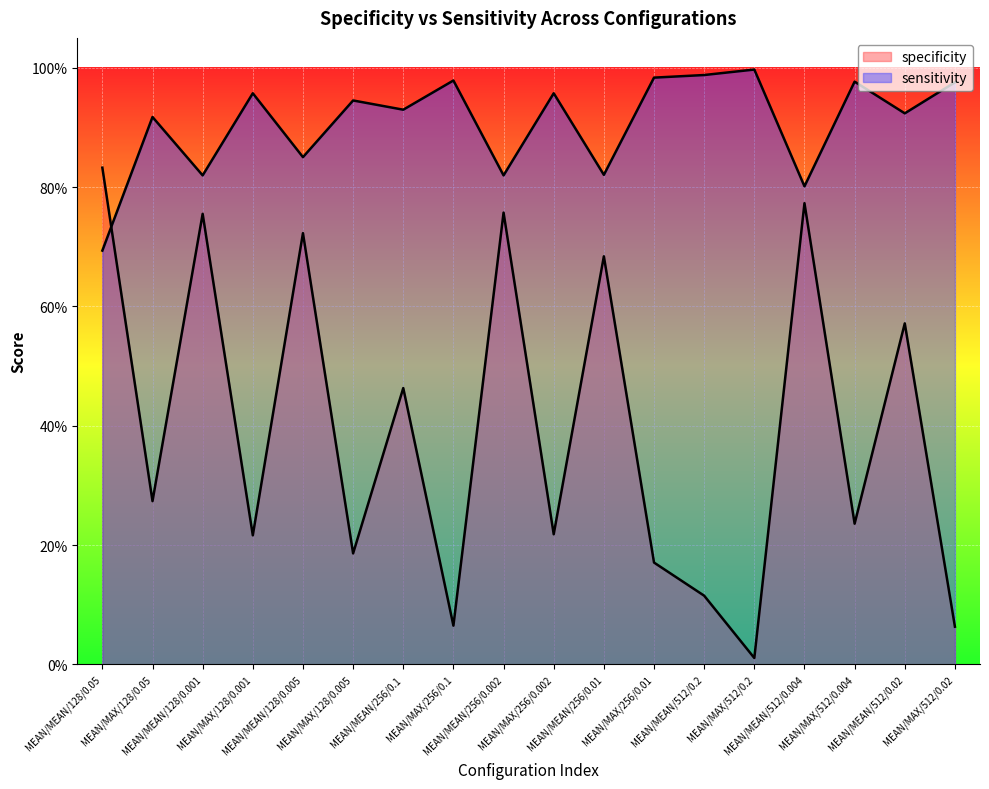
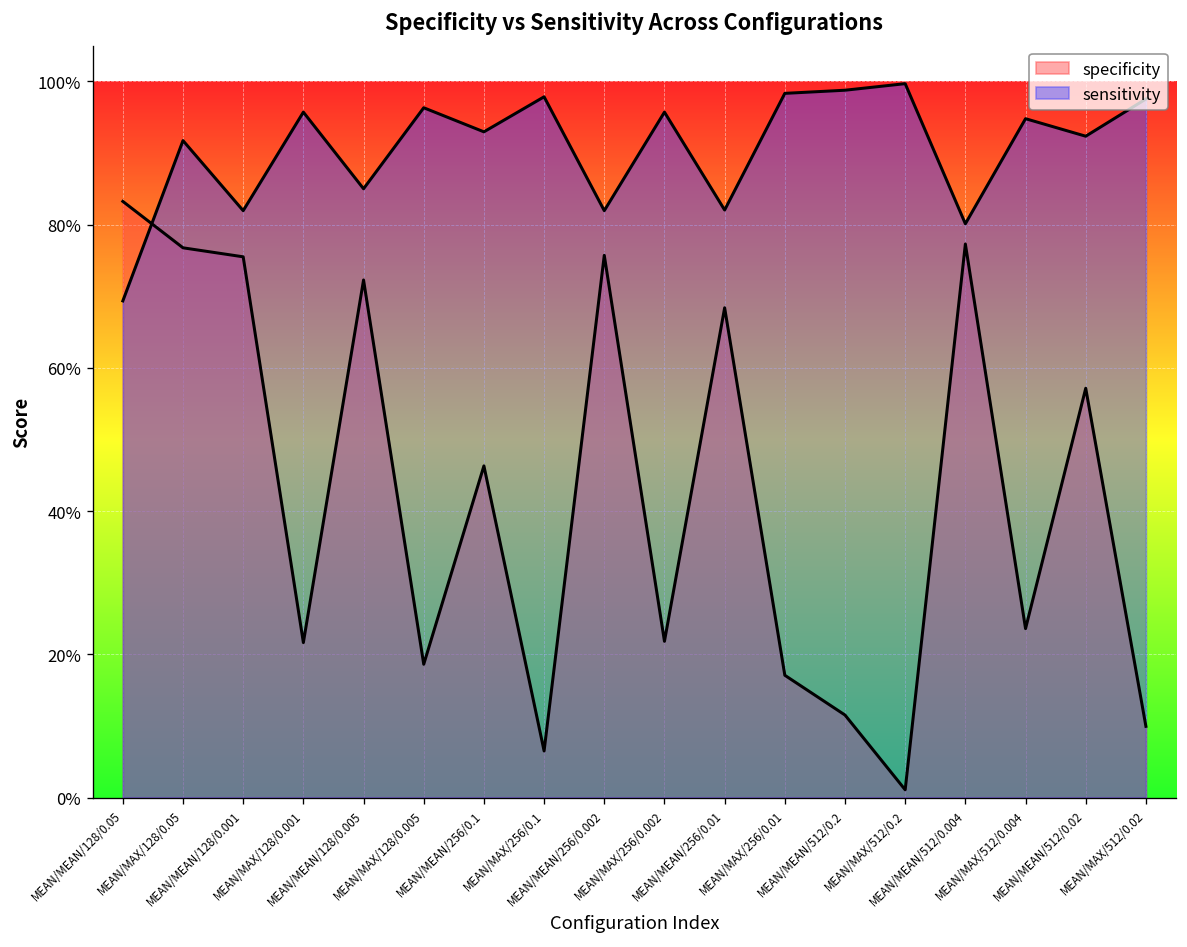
specificity, MEAN/MAX/128/0.05: 27% -> 77%
sensitivity, MEAN/MAX/128/0.005: 95% -> 96%
sensitivity, MEAN/MAX/512/0.004: 98% -> 95%
specificity, MEAN/MAX/512/0.02: 6% -> 10%
